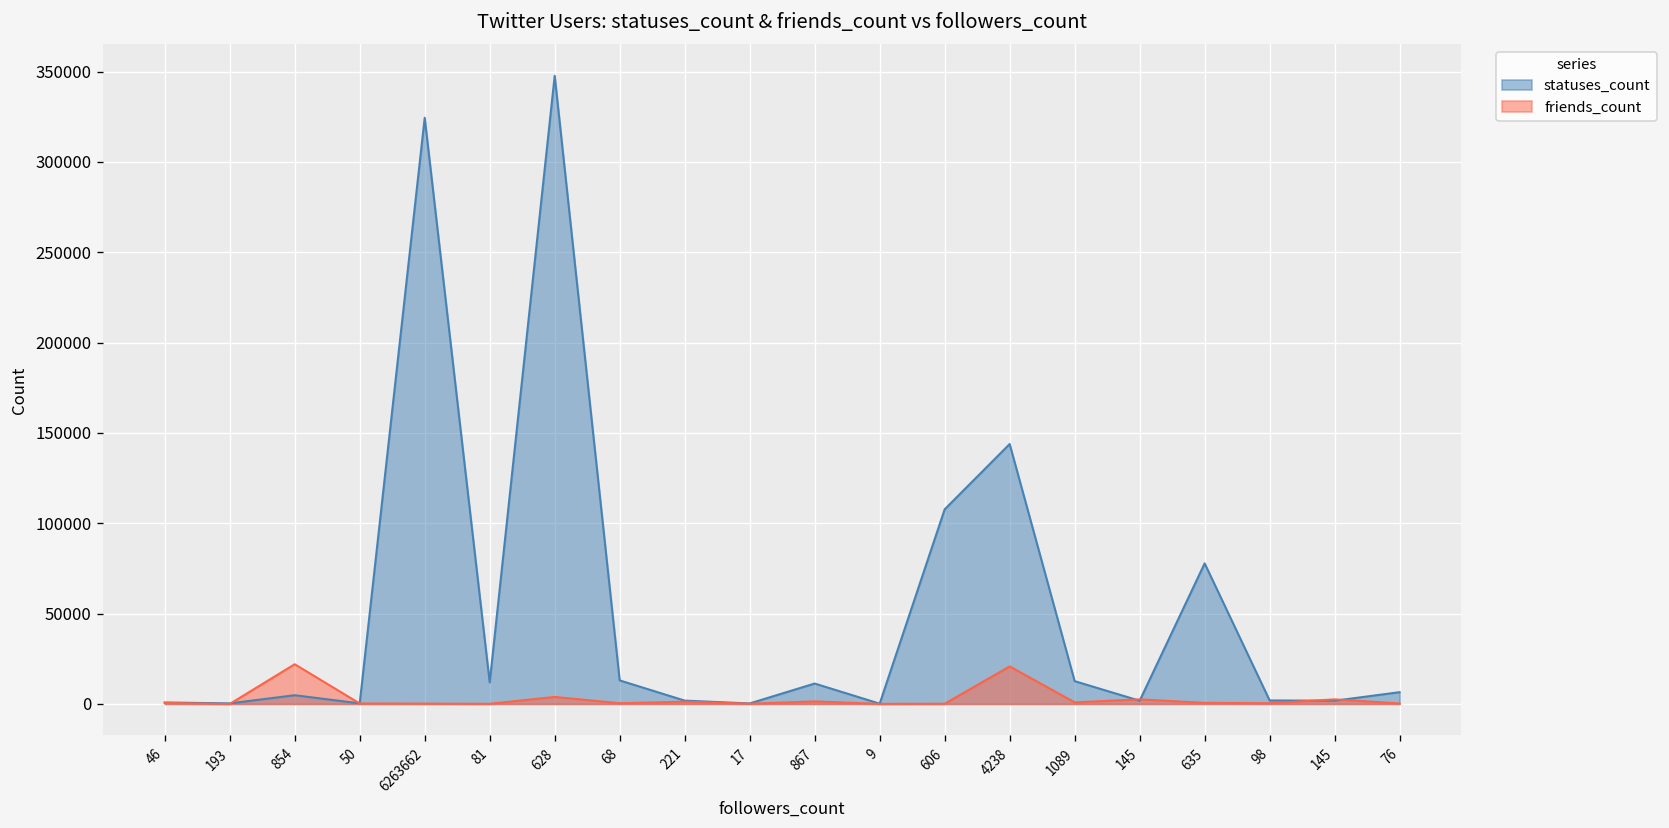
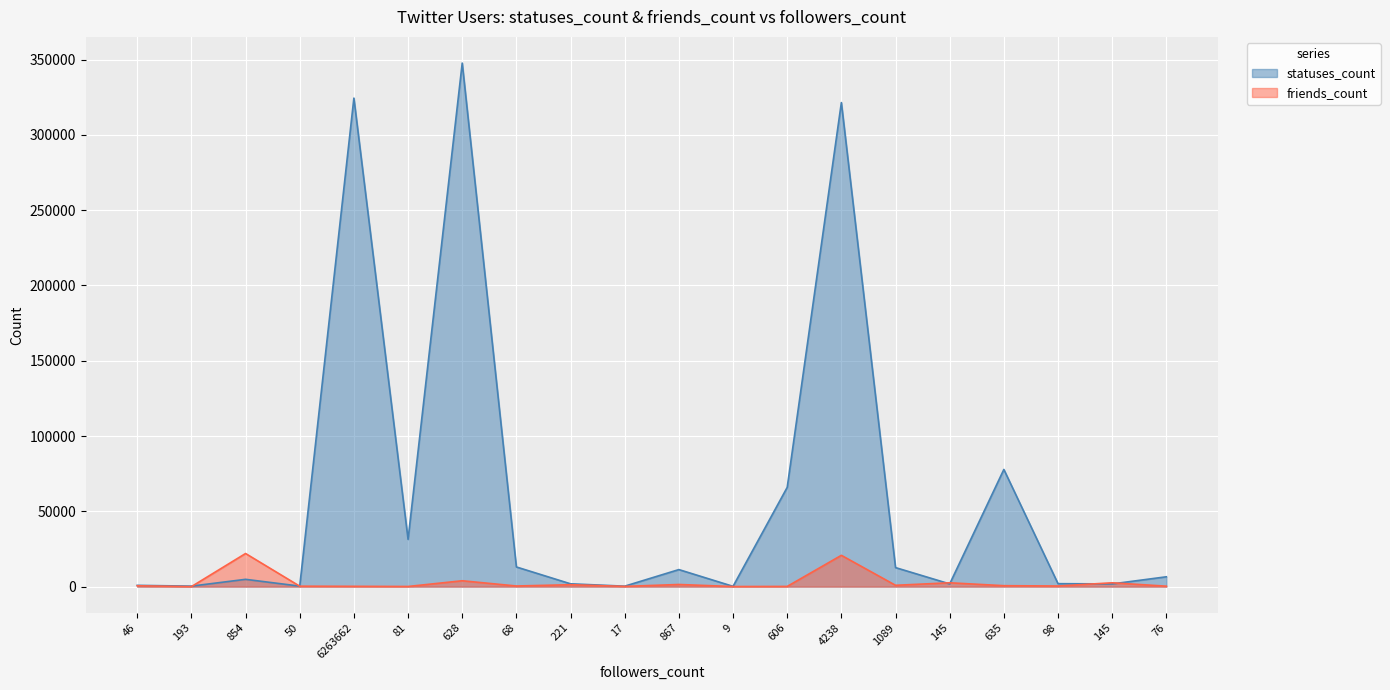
statuses_count, 81: 12000 -> 31000
statuses_count, 606: 108000 -> 66000
statuses_count, 4238: 144000 -> 321000
